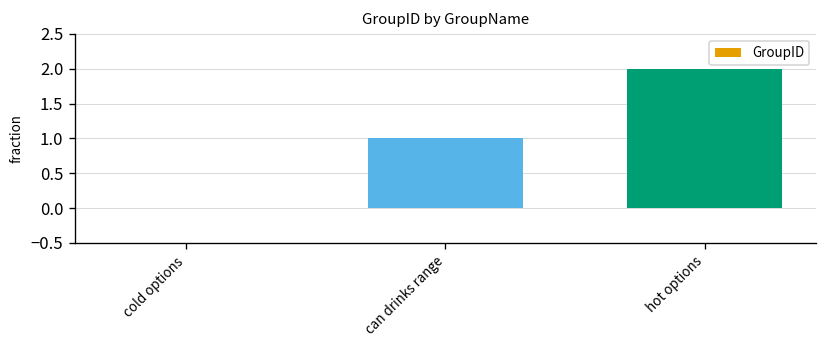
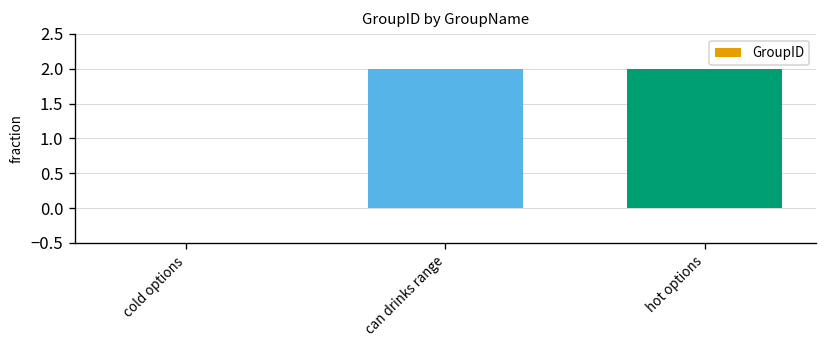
can drinks range: 1 -> 2
